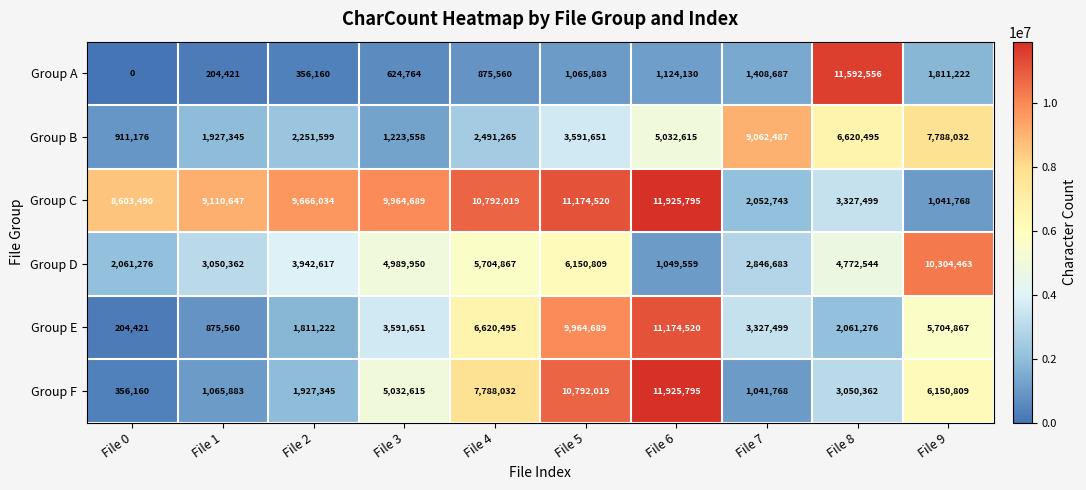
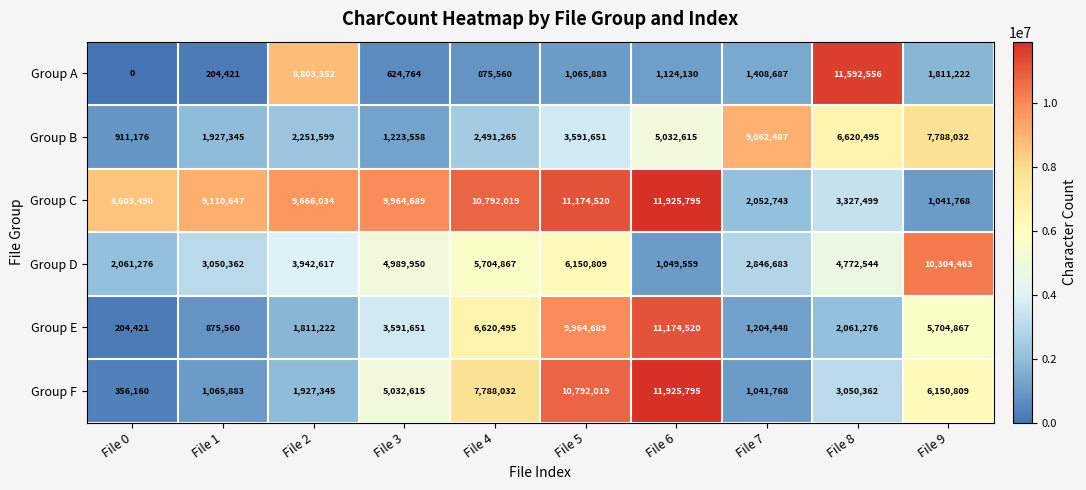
Group A, File 2: 356,160 -> 8,803,352
Group E, File 7: 3,327,499 -> 1,204,448
